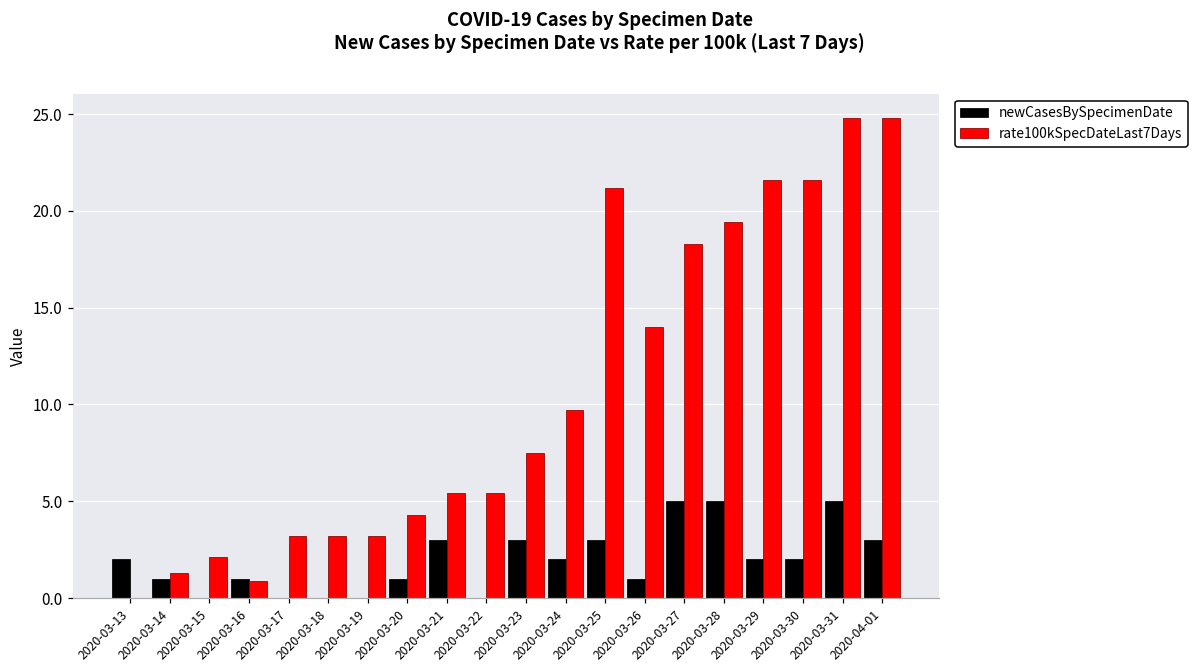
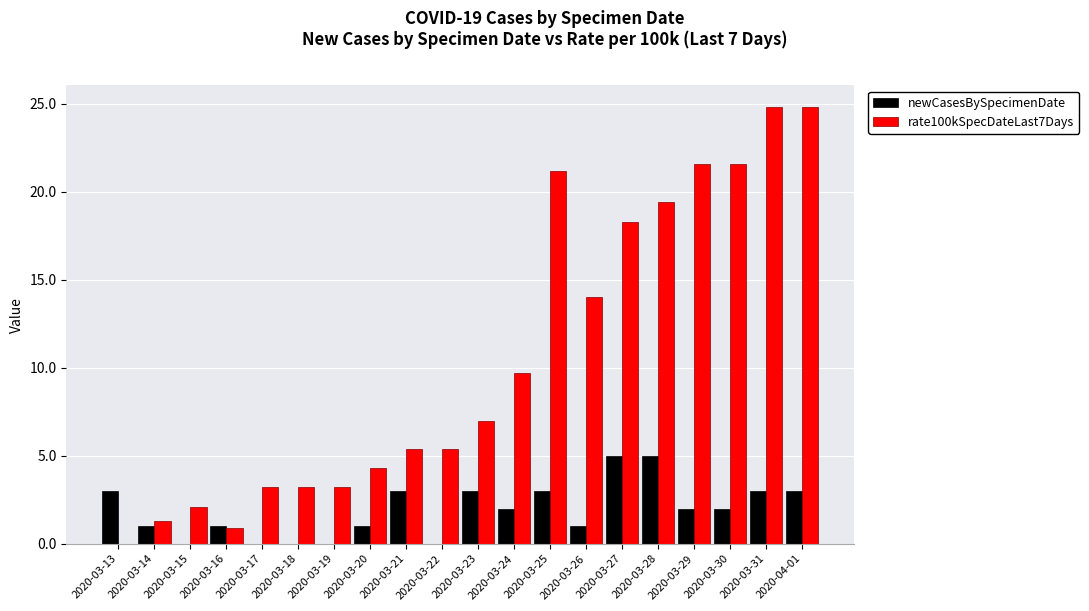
newCasesBySpecimenDate, 2020-03-13: 2 -> 3
rate100kSpecDateLast7Days, 2020-03-23: 7.5 -> 7.0
newCasesBySpecimenDate, 2020-03-31: 5 -> 3
